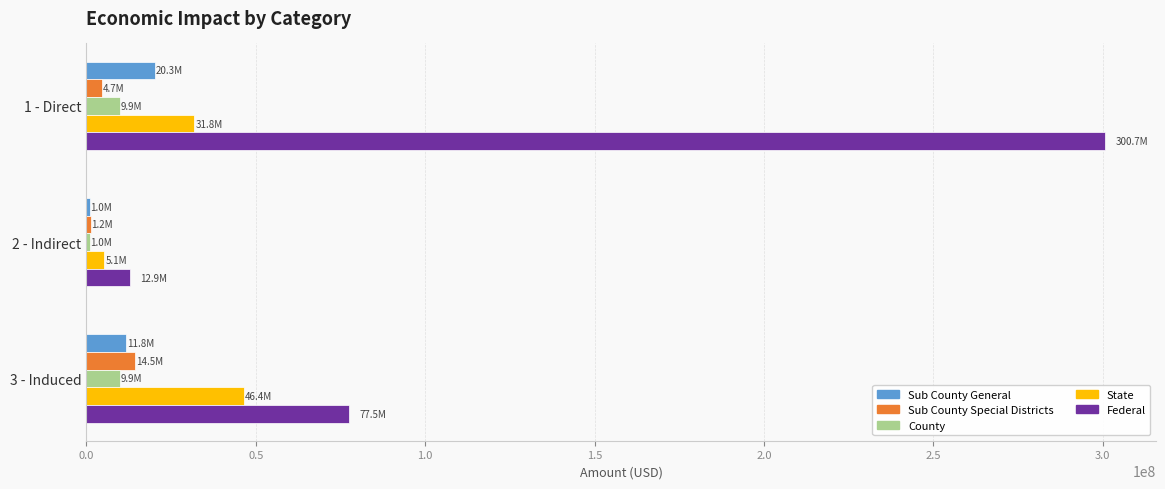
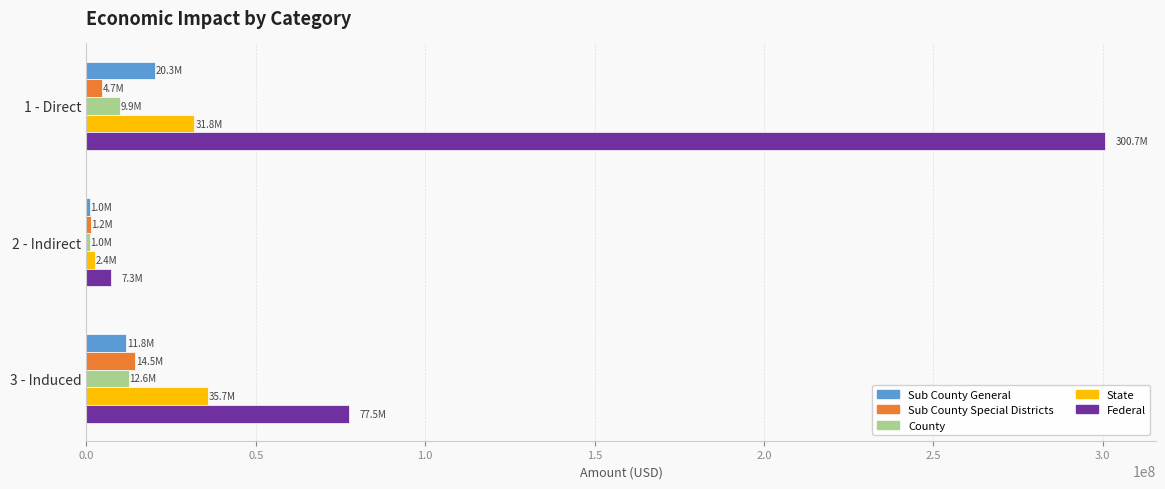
State, 2 - Indirect: 5.1M -> 2.4M
Federal, 2 - Indirect: 12.9M -> 7.3M
County, 3 - Induced: 9.9M -> 12.6M
State, 3 - Induced: 46.4M -> 35.7M
